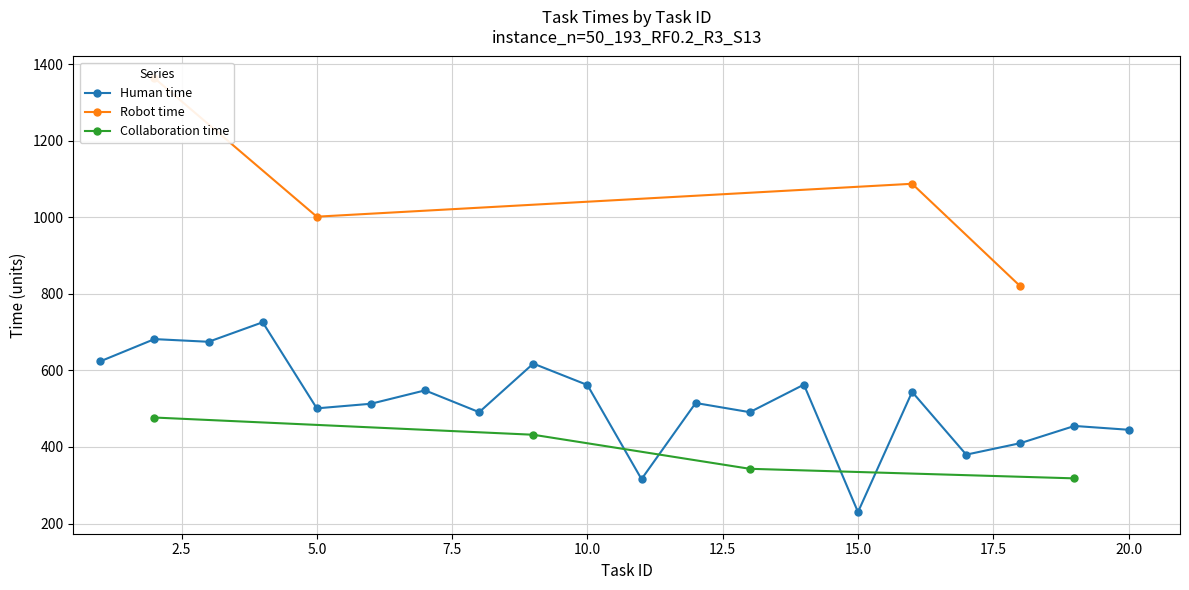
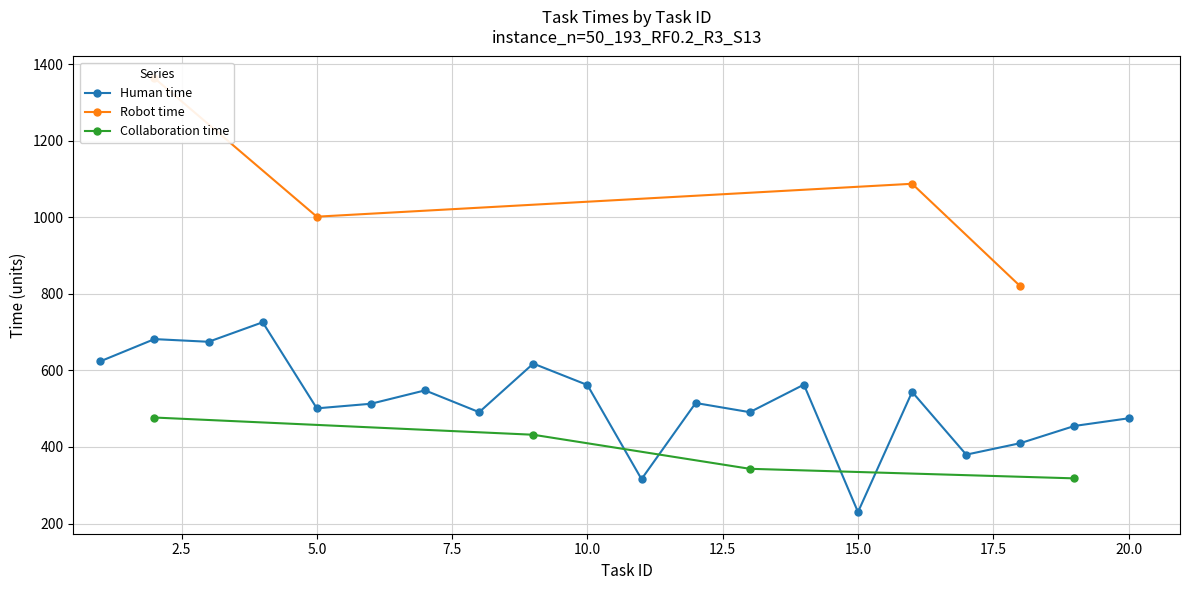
Human time, 20.0: 450 -> 480
